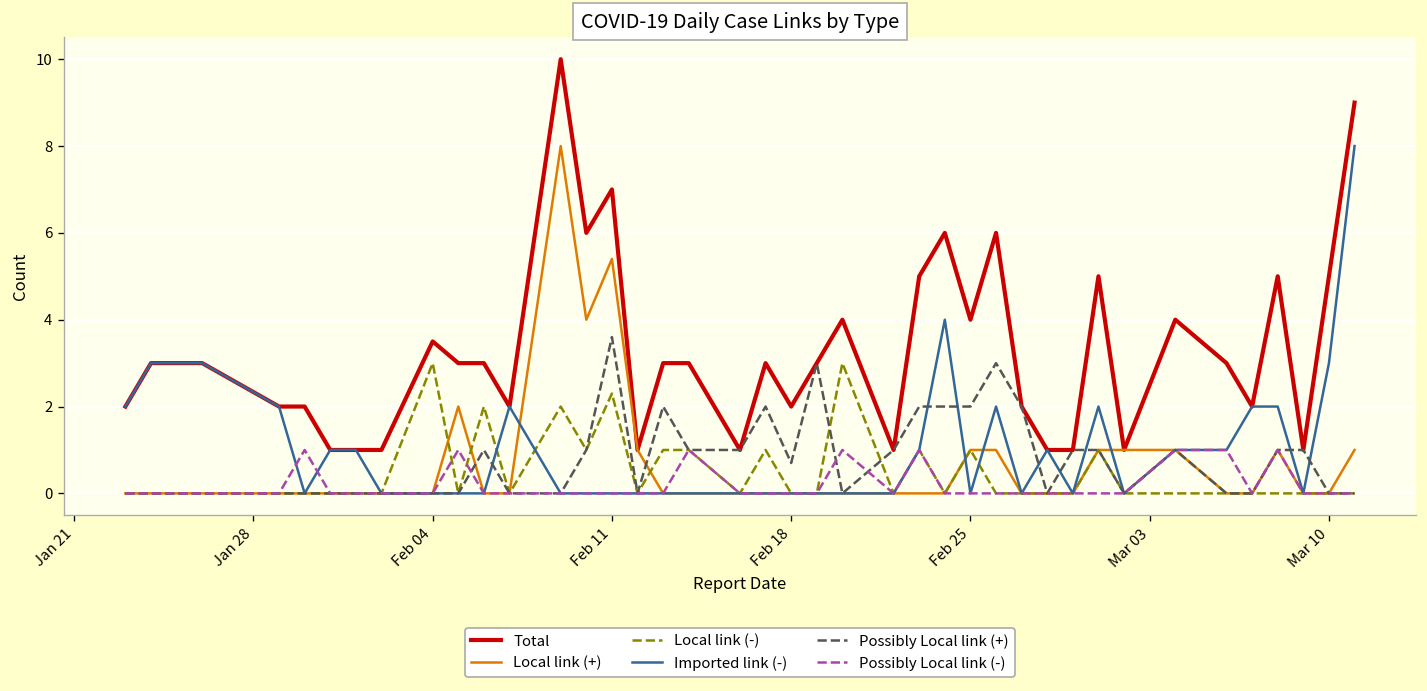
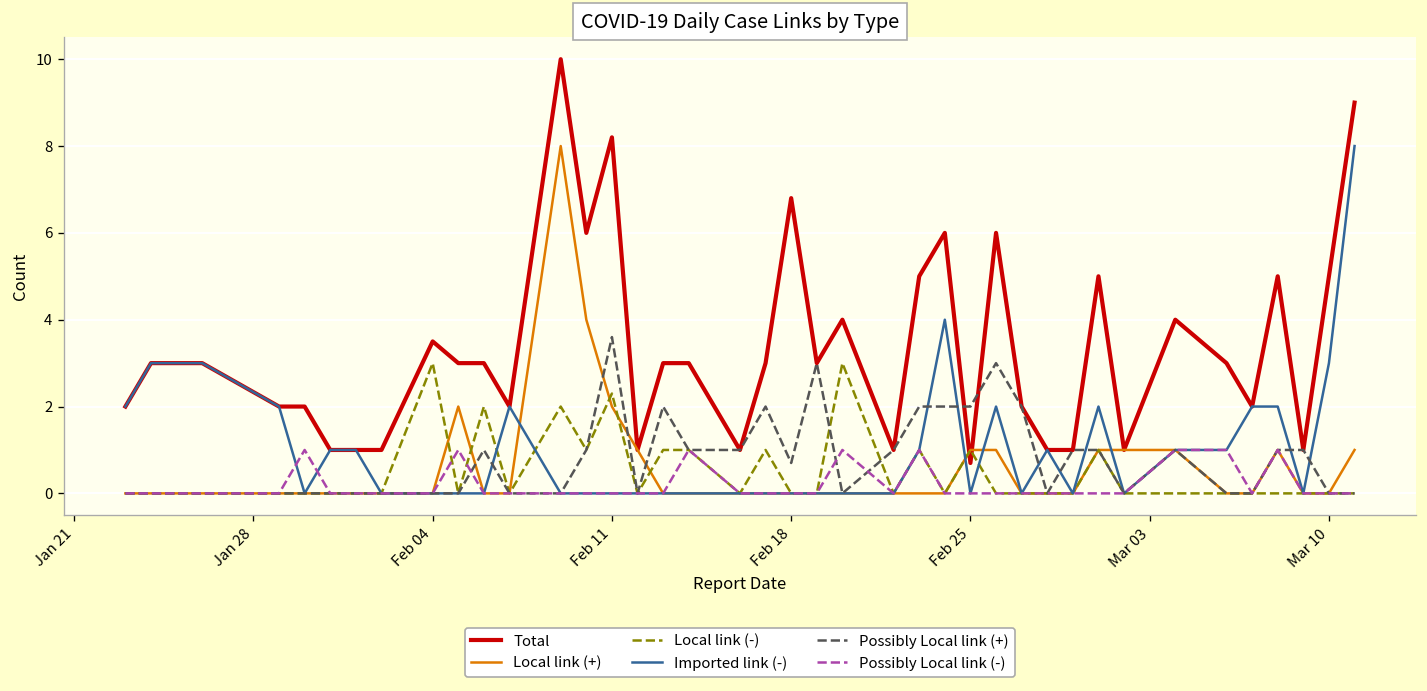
Total, Feb 11: 7.0 -> 8.2
Local link (+), Feb 11: 5.4 -> 2.0
Total, Feb 18: 2.0 -> 6.8
Total, Feb 25: 4.0 -> 0.7
